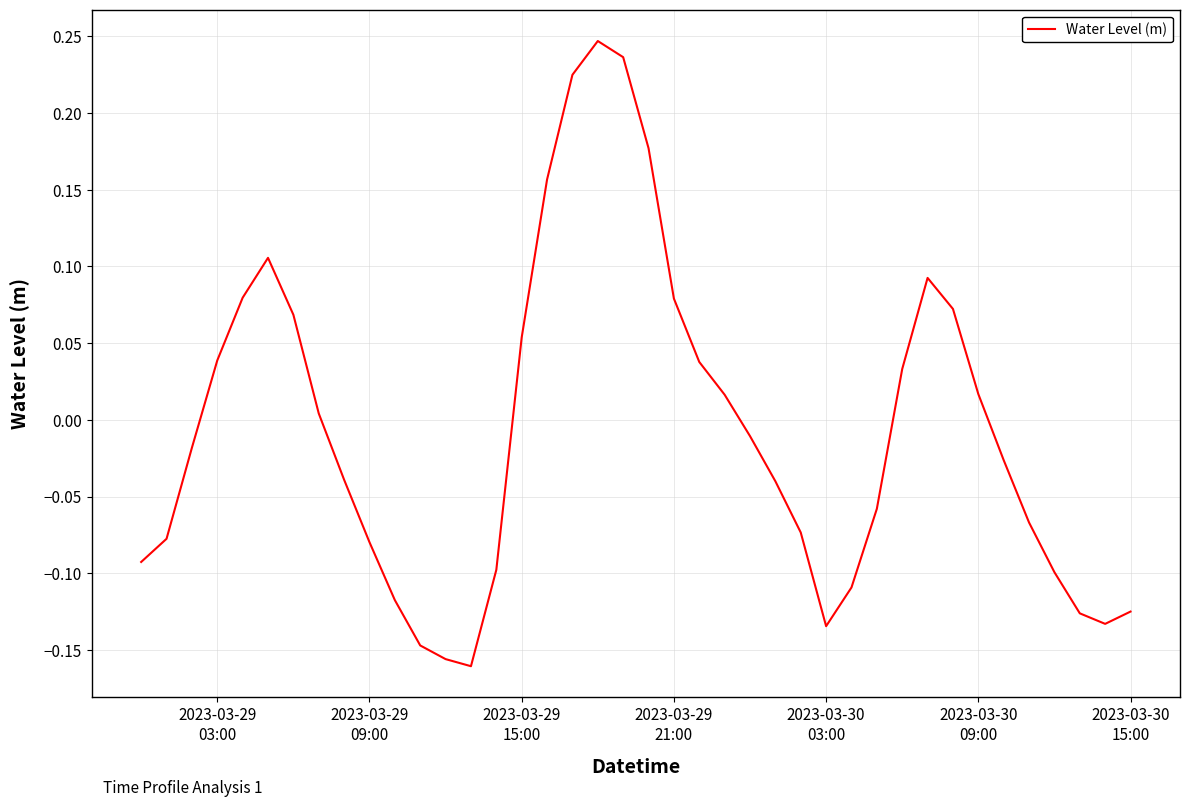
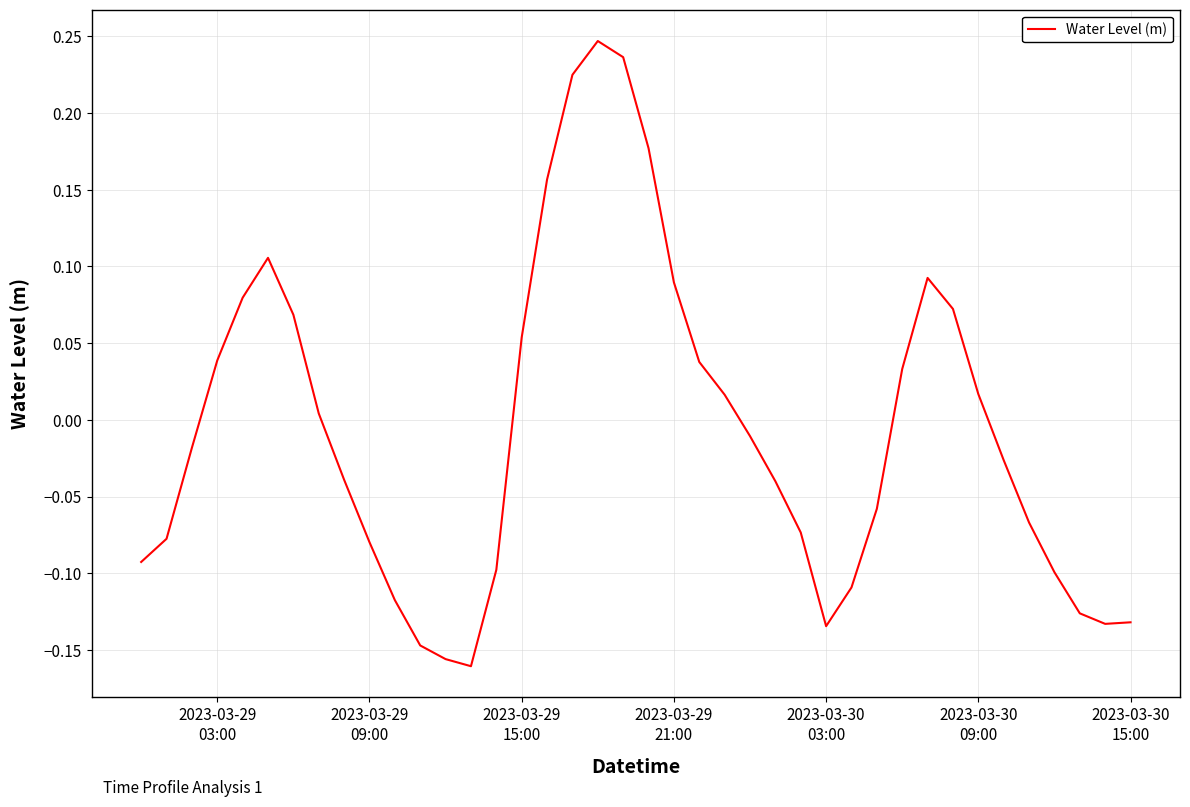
2023-03-29 21:00: 0.079 -> 0.090
2023-03-30 15:00: -0.125 -> -0.132
